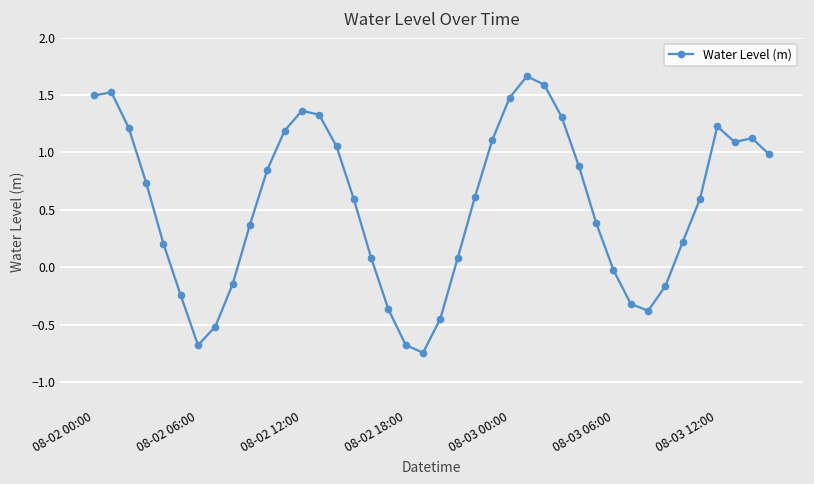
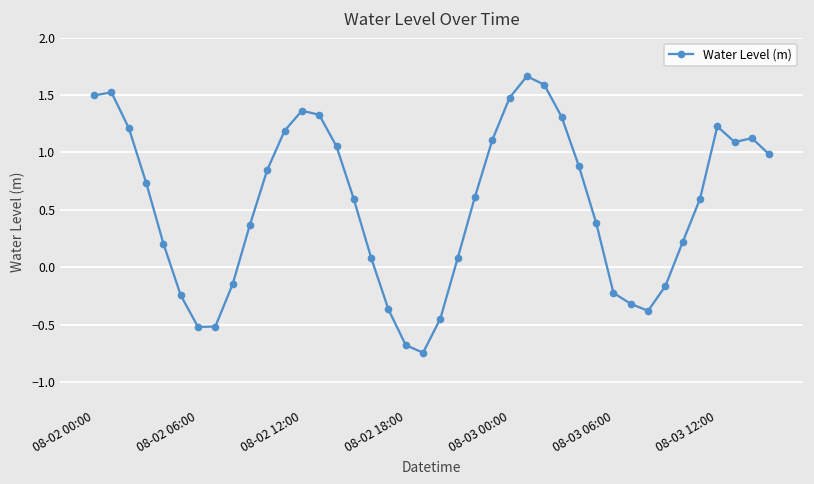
08-02 06:00: -0.68 -> -0.52
08-03 06:00: -0.02 -> -0.22
